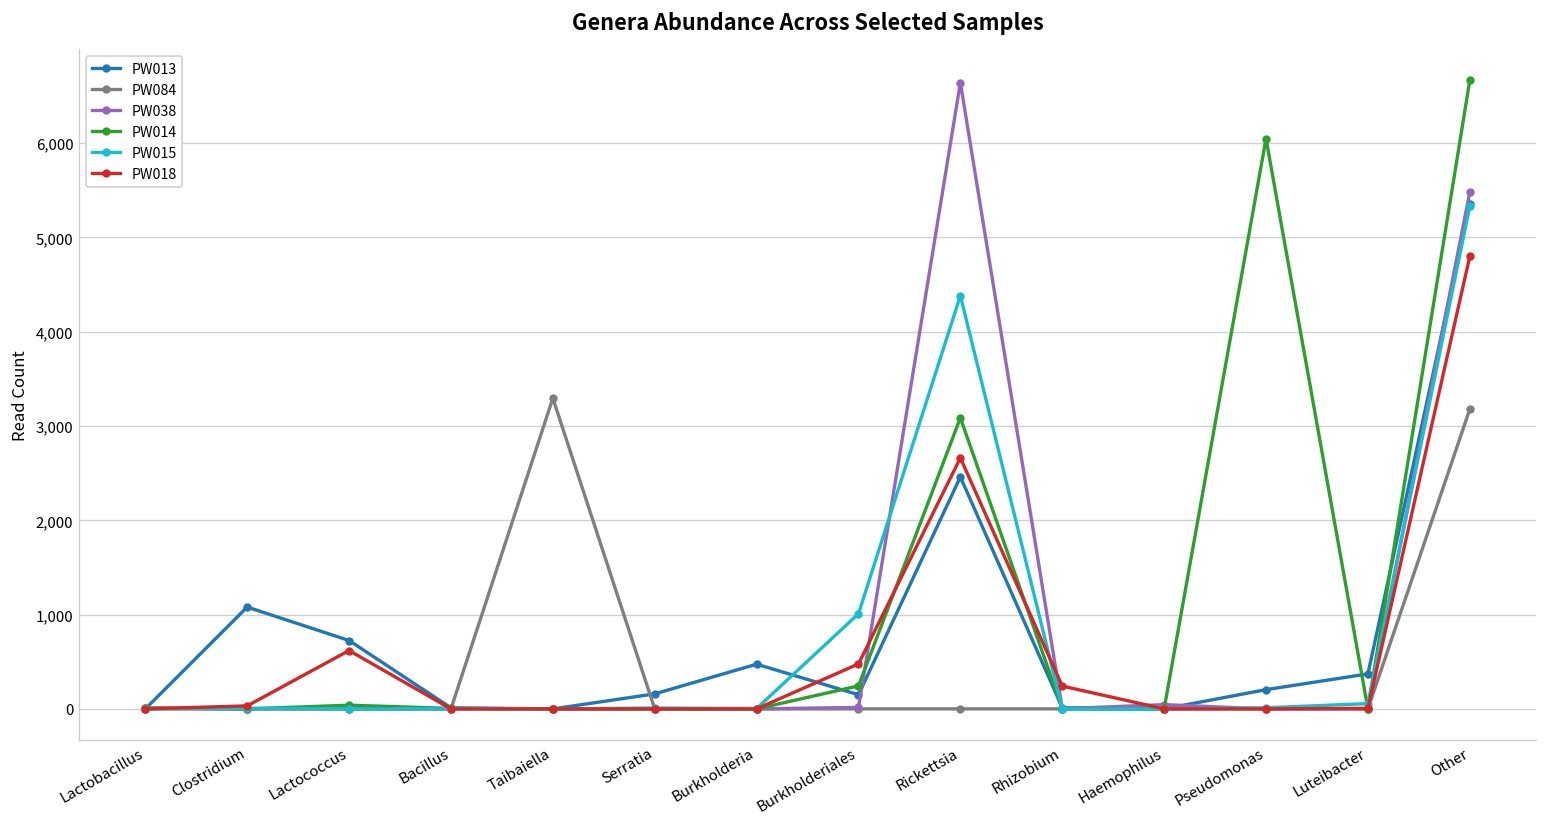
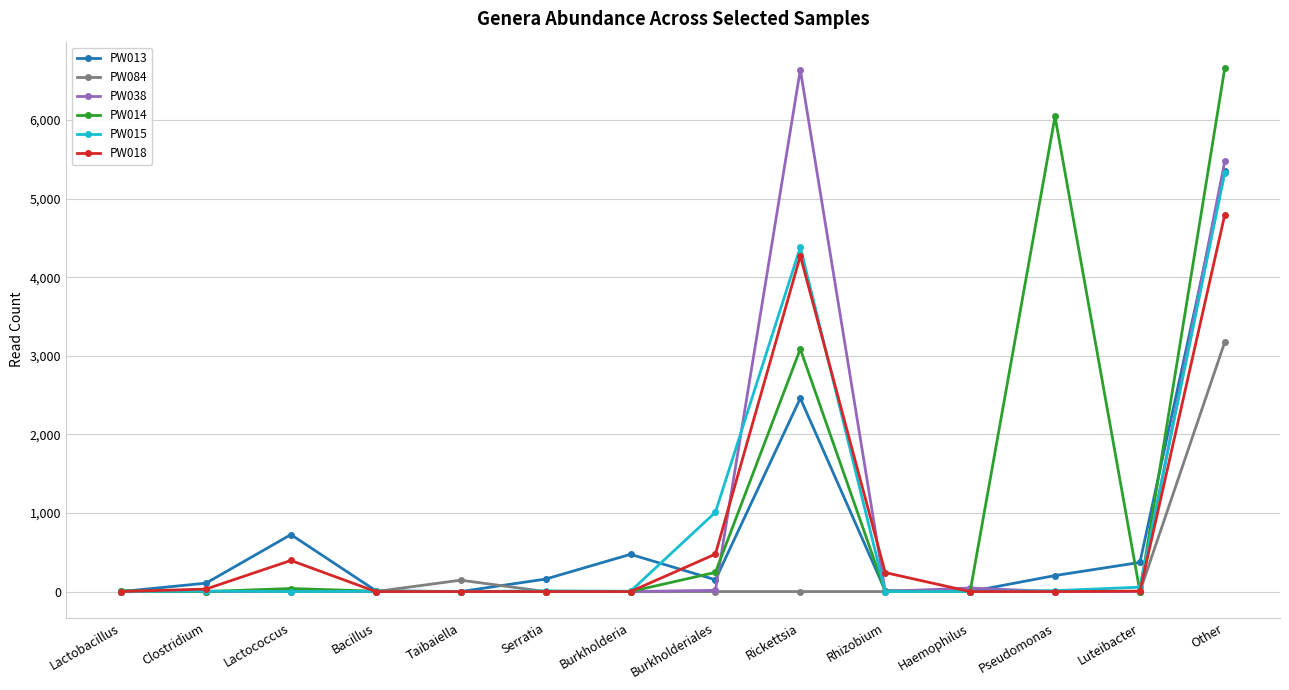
PW013, Clostridium: 1,100 -> 100
PW018, Lactococcus: 600 -> 400
PW084, Taibaiella: 3,300 -> 100
PW018, Rickettsia: 2,700 -> 4,300
